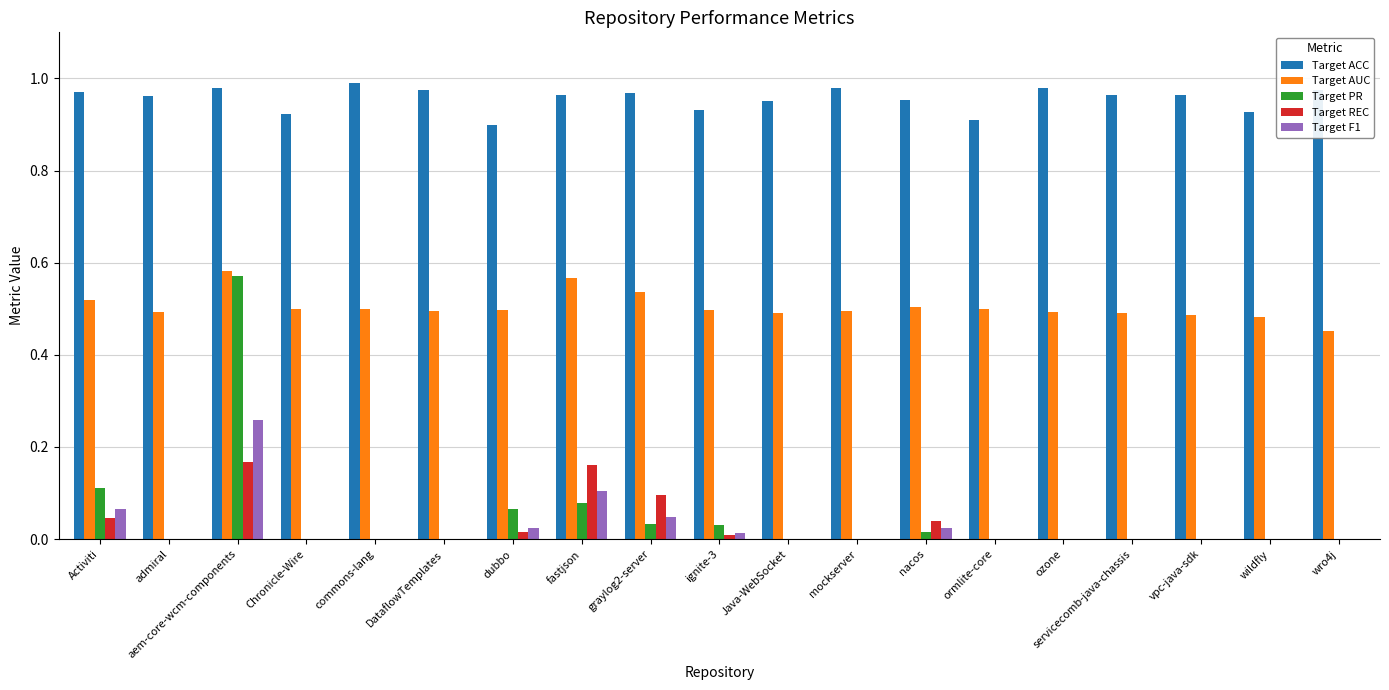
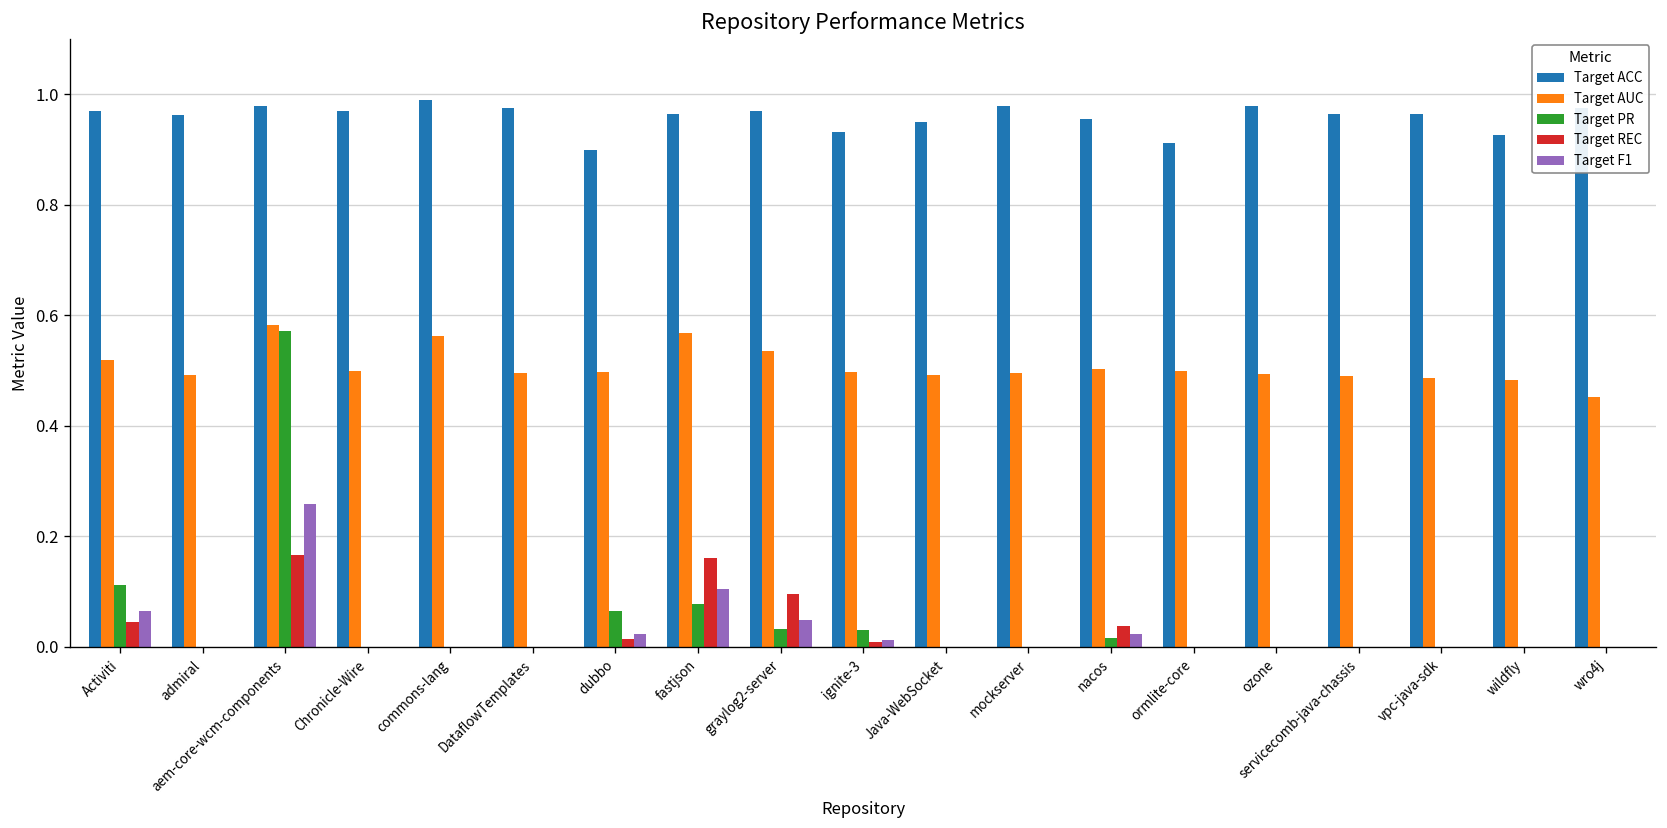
Target ACC, Chronicle-Wire: 0.92 -> 0.97
Target AUC, commons-lang: 0.50 -> 0.56
